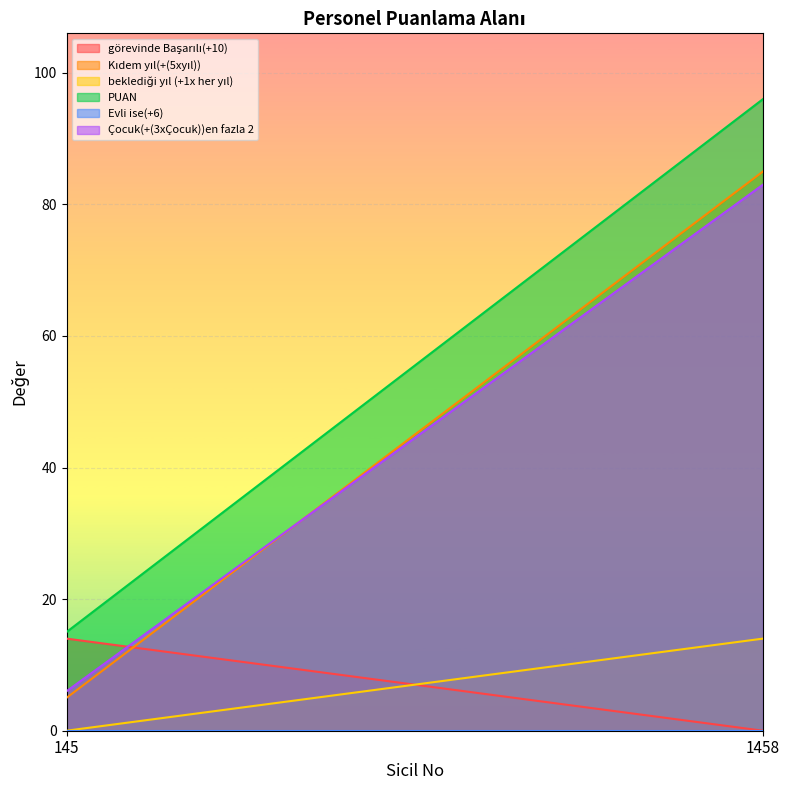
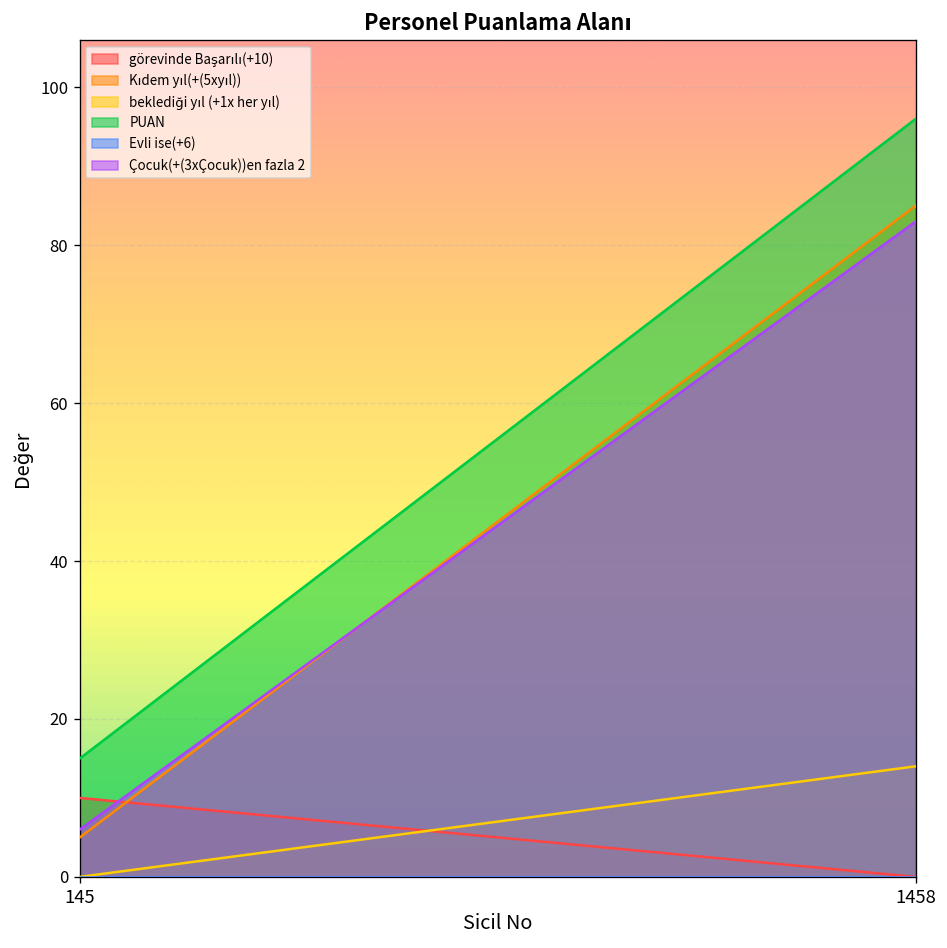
görevinde Başarılı(+10), 145: 14 -> 10
